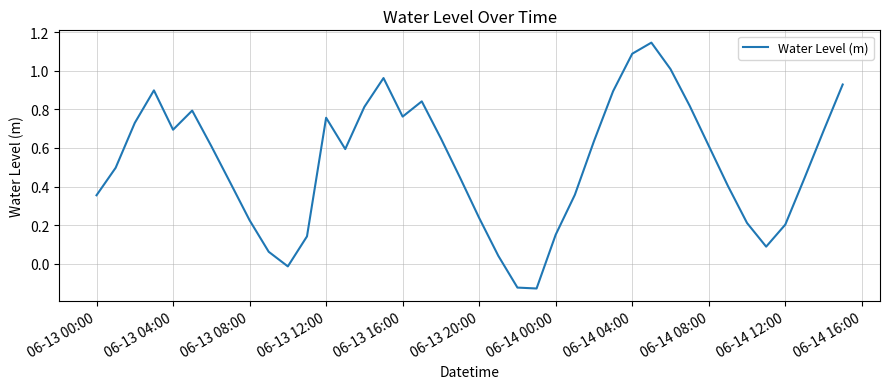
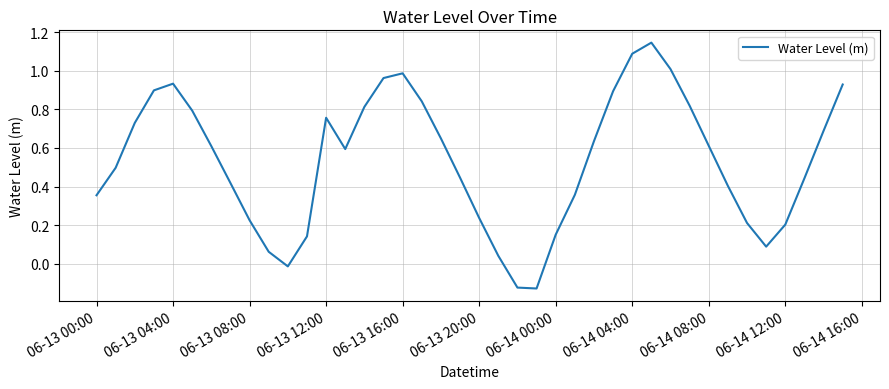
06-13 04:00: 0.69 -> 0.93
06-13 16:00: 0.76 -> 0.99
